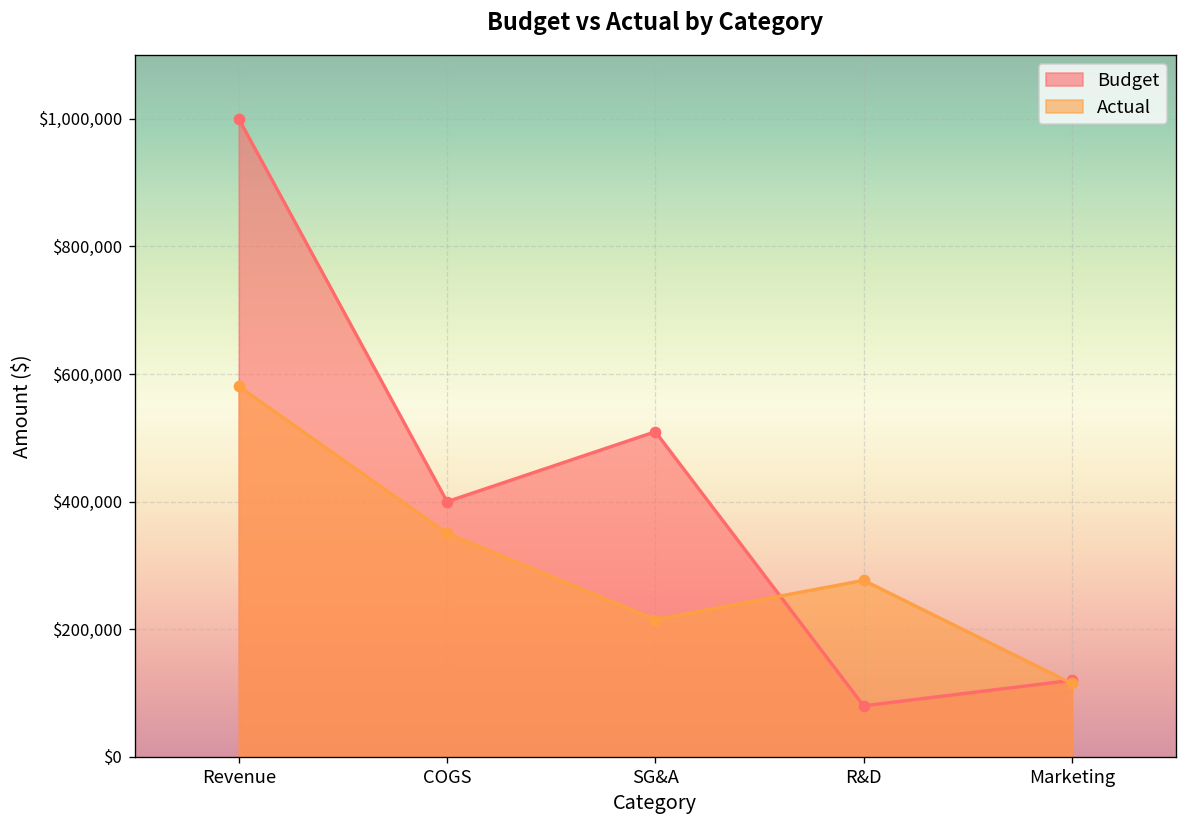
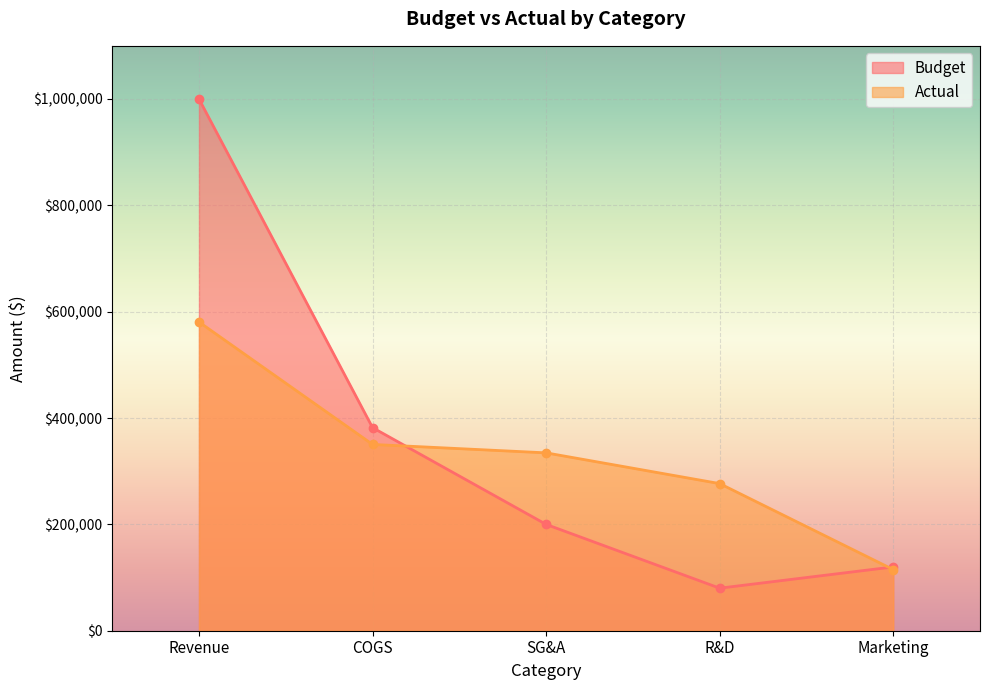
Budget, COGS: $400,000 -> $380,000
Budget, SG&A: $510,000 -> $200,000
Actual, SG&A: $220,000 -> $330,000
